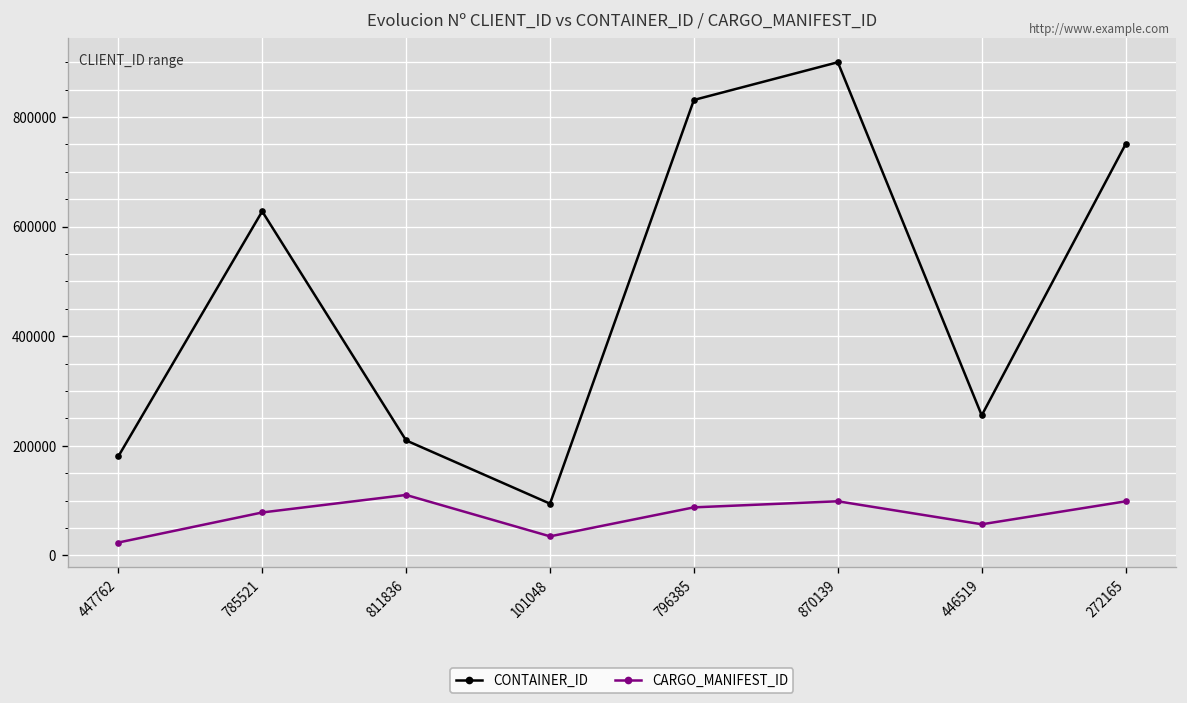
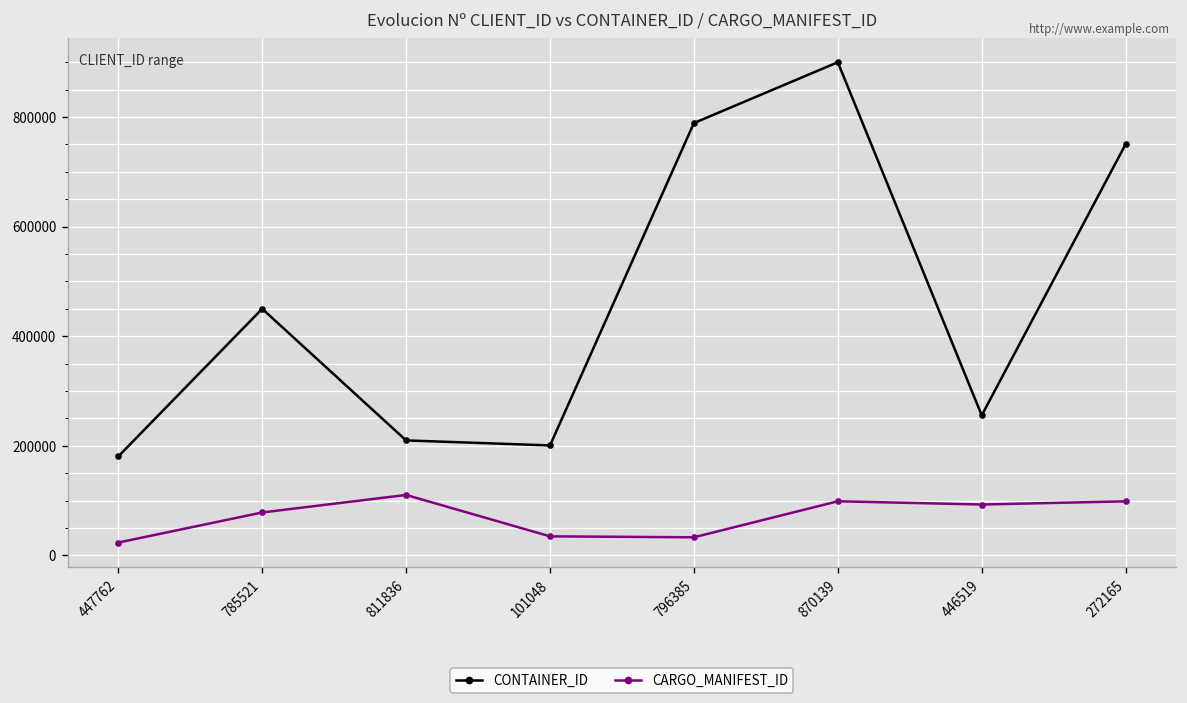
CONTAINER_ID, 785521: 630000 -> 450000
CONTAINER_ID, 101048: 90000 -> 200000
CONTAINER_ID, 796385: 830000 -> 790000
CARGO_MANIFEST_ID, 796385: 90000 -> 30000
CARGO_MANIFEST_ID, 446519: 60000 -> 90000
